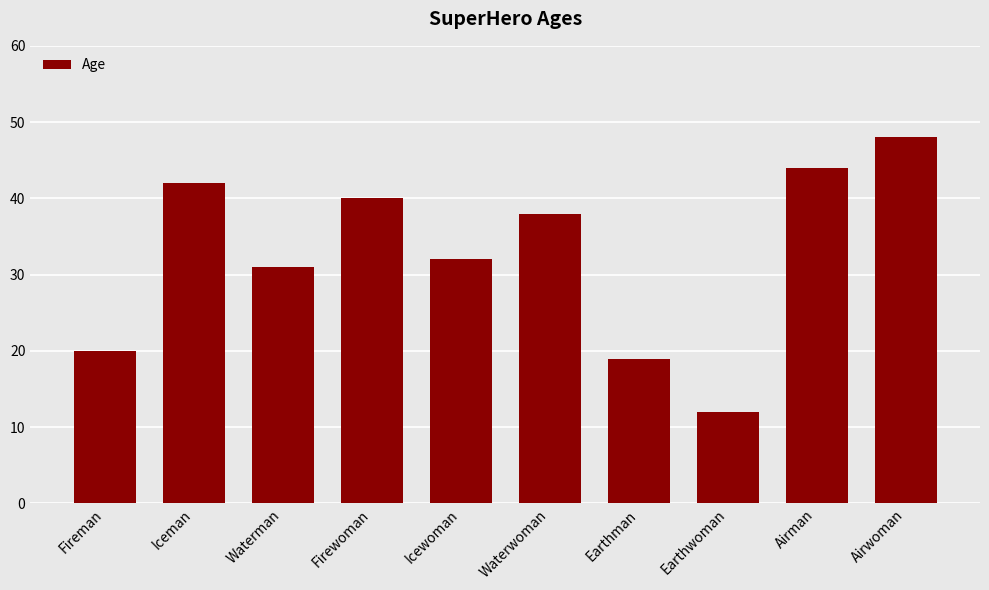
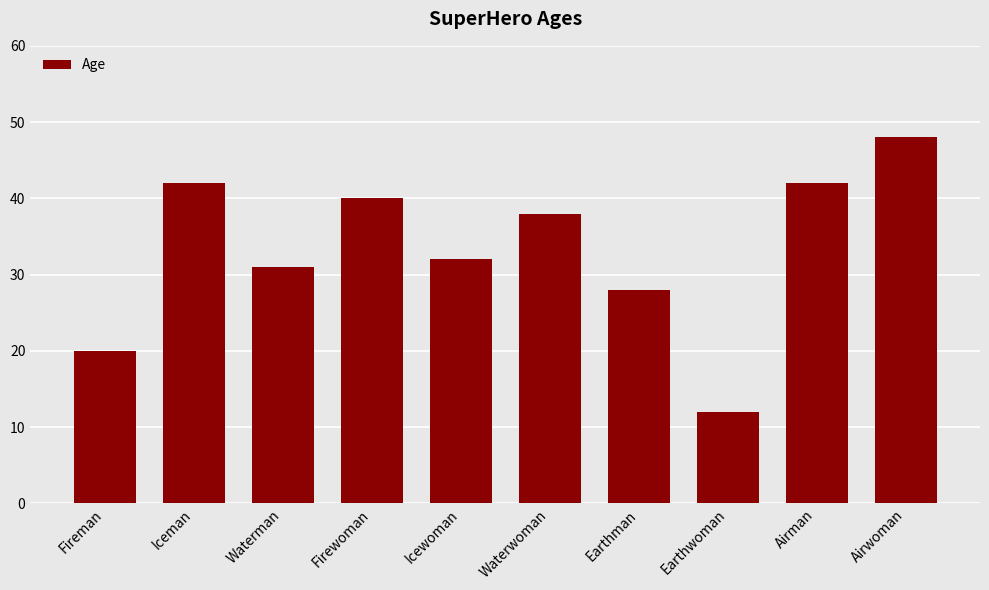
Earthman: 19 -> 28
Airman: 44 -> 42
